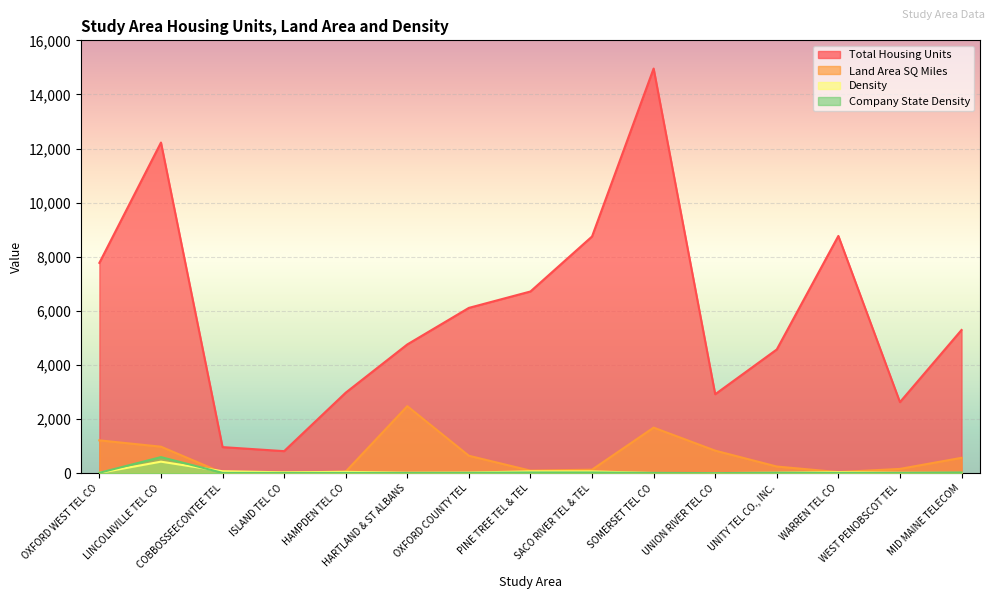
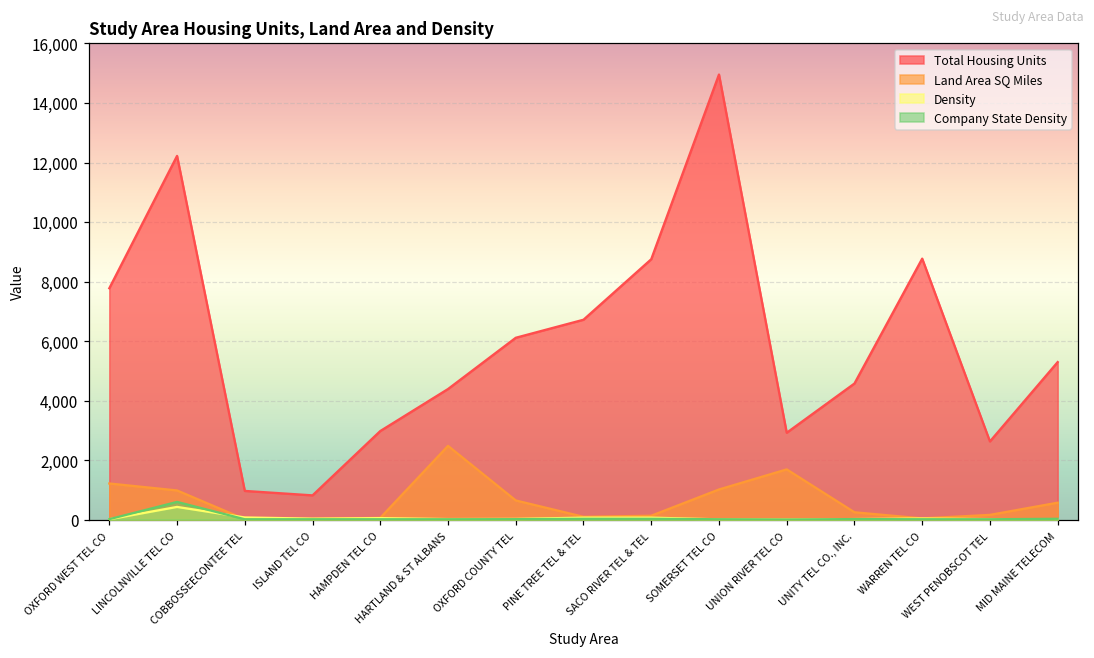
Total Housing Units, HARTLAND & ST ALBANS: 4,800 -> 4,400
Land Area SQ Miles, SOMERSET TEL CO: 1,700 -> 1,000
Land Area SQ Miles, UNION RIVER TEL CO: 800 -> 1,700
